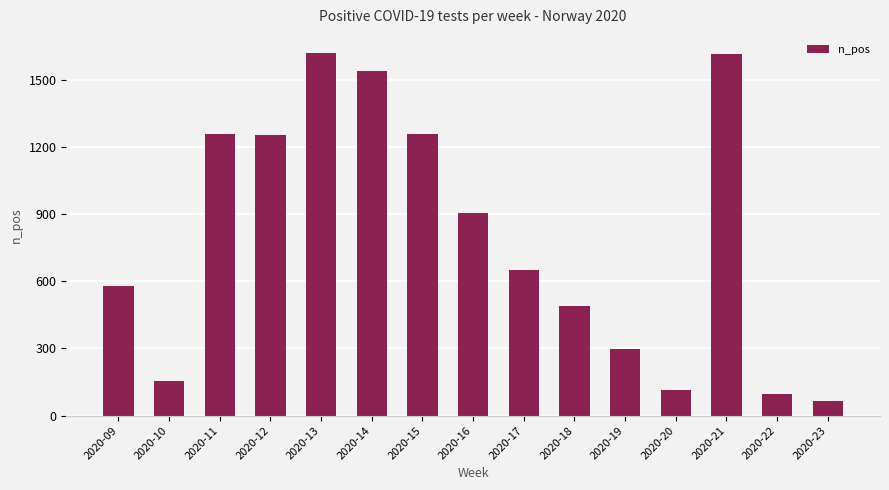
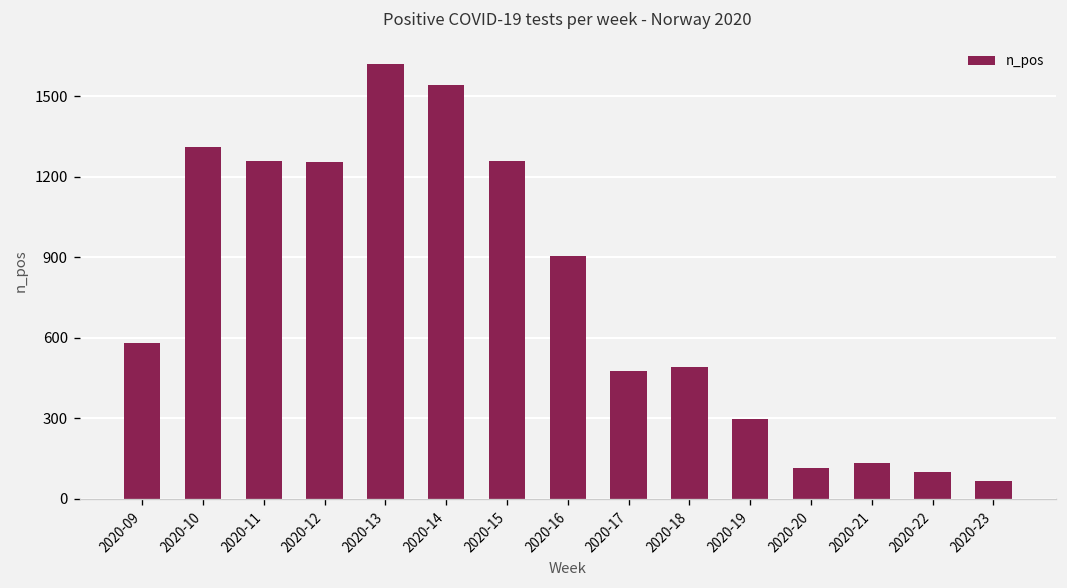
2020-10: 160 -> 1310
2020-17: 650 -> 470
2020-21: 1620 -> 130
